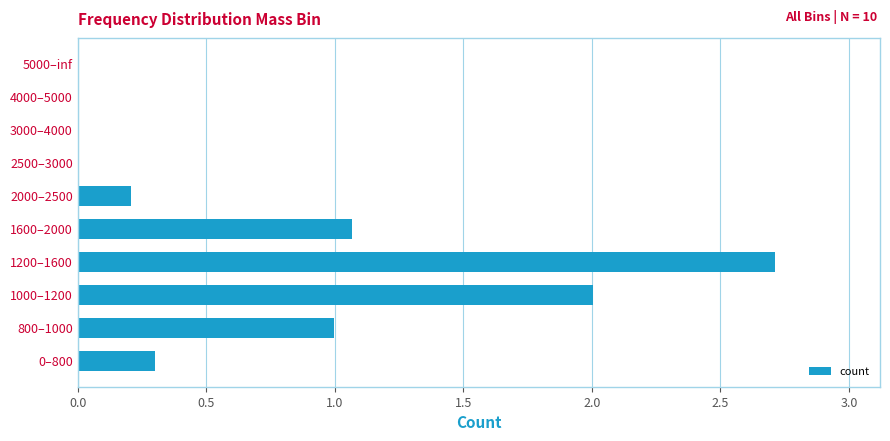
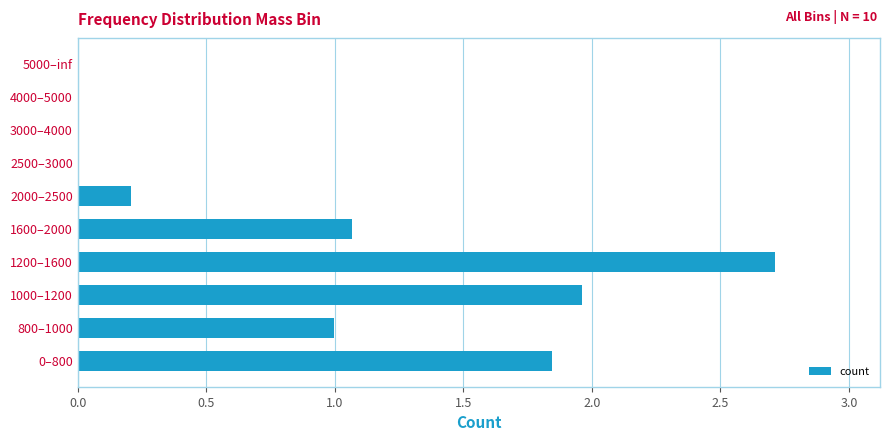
1000–1200: 2.00 -> 1.96
0–800: 0.30 -> 1.85
